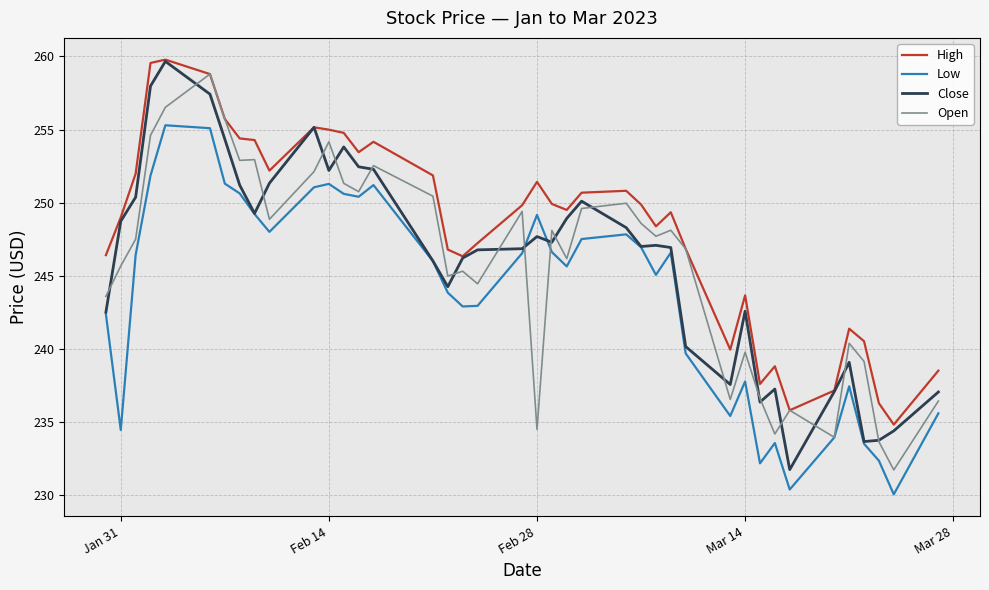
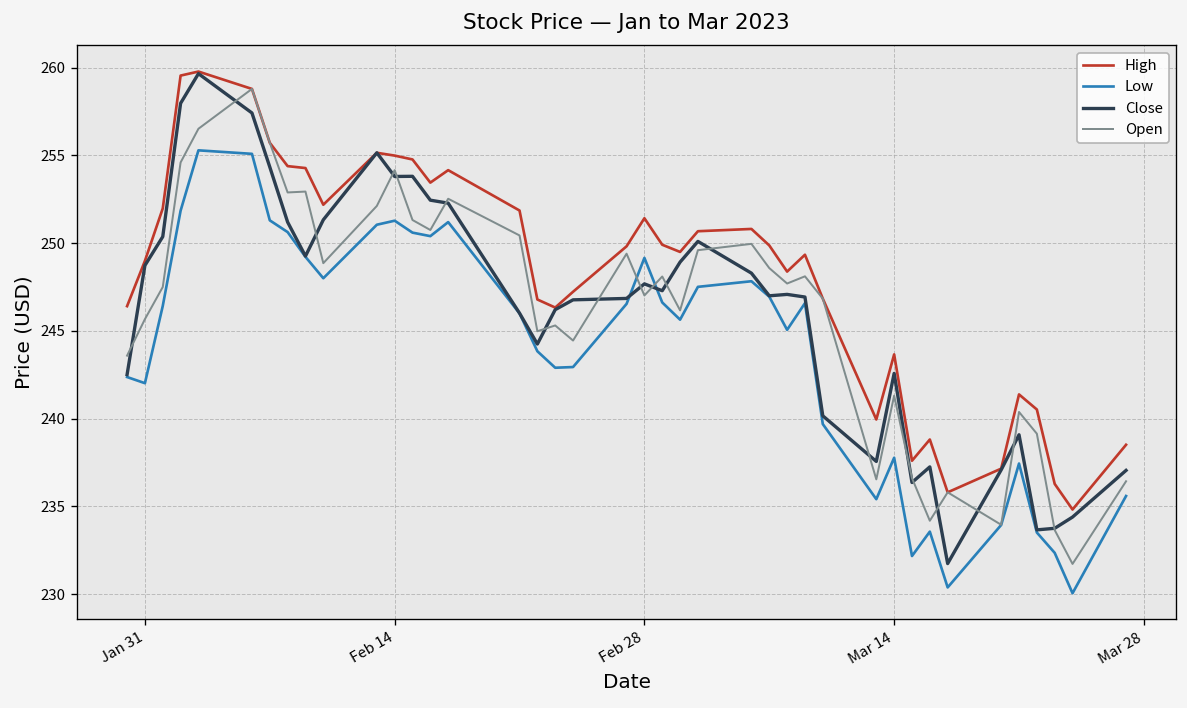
Low, Jan 31: 234.5 -> 242.0
Close, Feb 14: 252.2 -> 253.8
Open, Feb 28: 234.5 -> 247.0
Open, Mar 14: 239.8 -> 241.3
